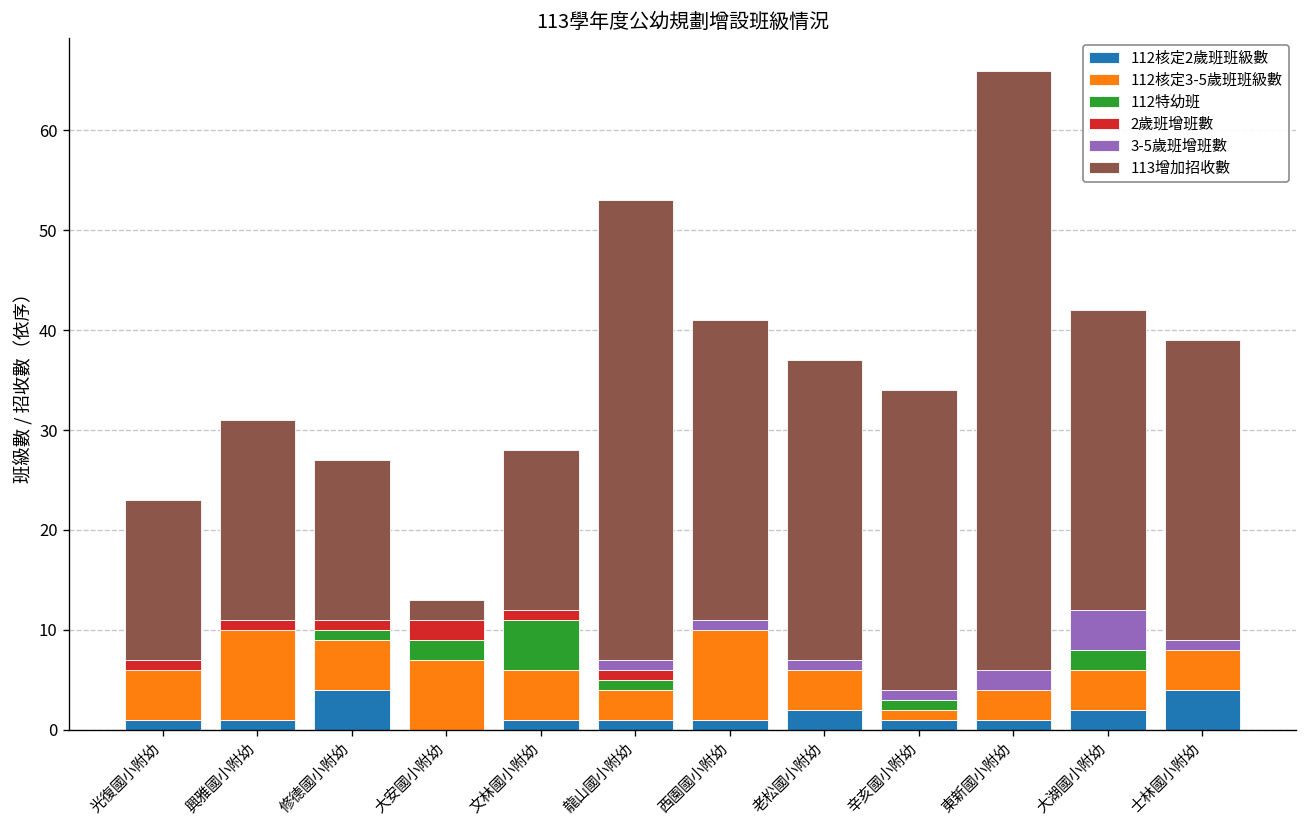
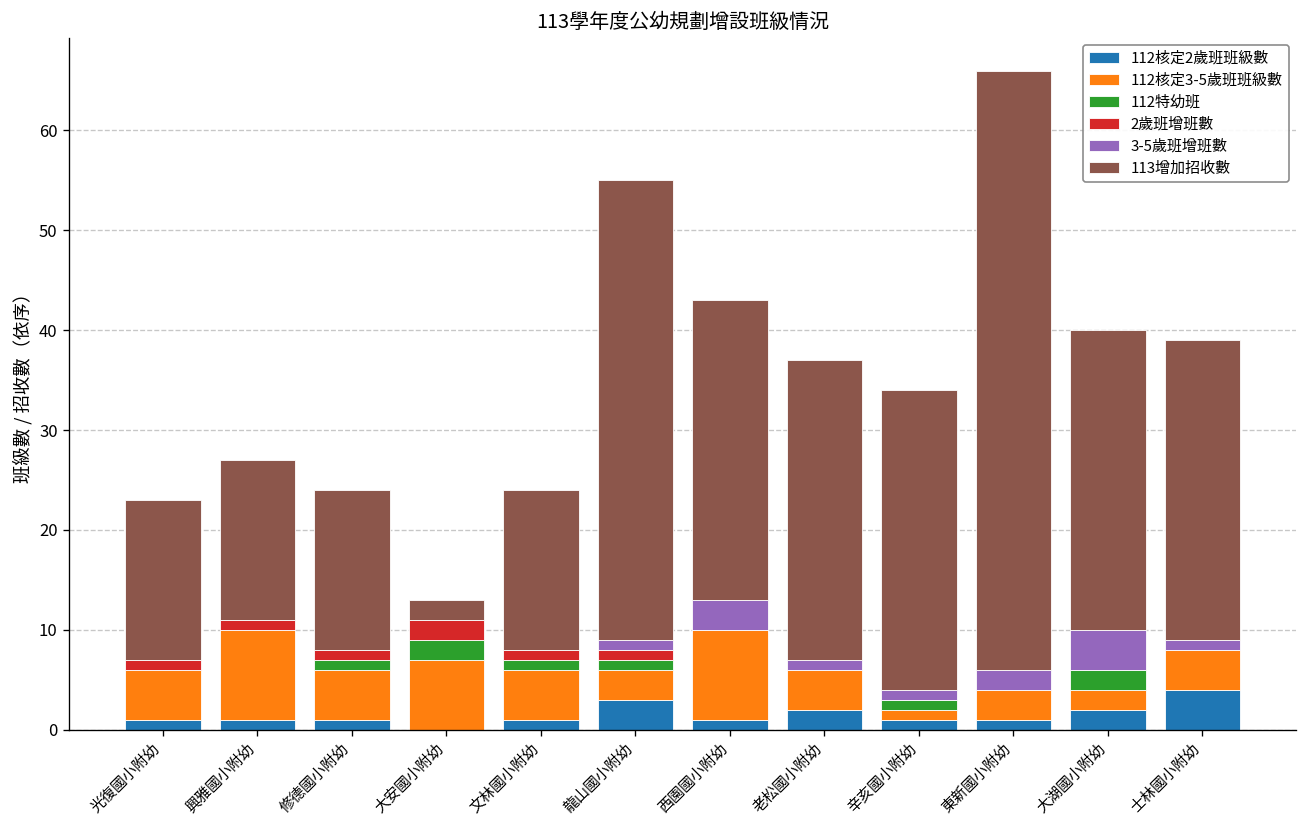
113增加招收數, 興雅國小附幼: 20 -> 16
112核定2歲班班級數, 修德國小附幼: 4 -> 1
112特幼班, 文林國小附幼: 5 -> 1
112核定2歲班班級數, 龍山國小附幼: 1 -> 3
3-5歲班增班數, 西園國小附幼: 1 -> 3
112核定3-5歲班班級數, 大湖國小附幼: 4 -> 2
